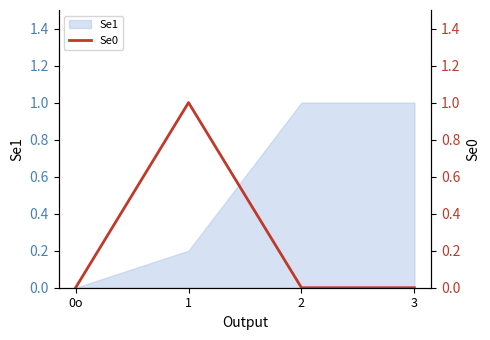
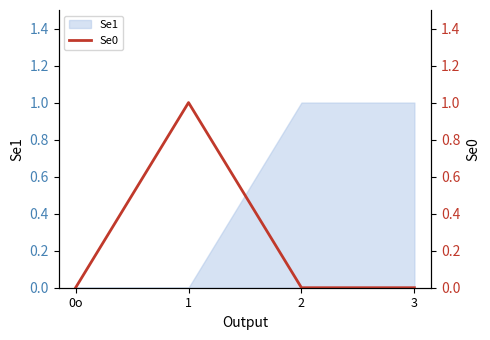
Se1, 1: 0.2 -> 0.0
